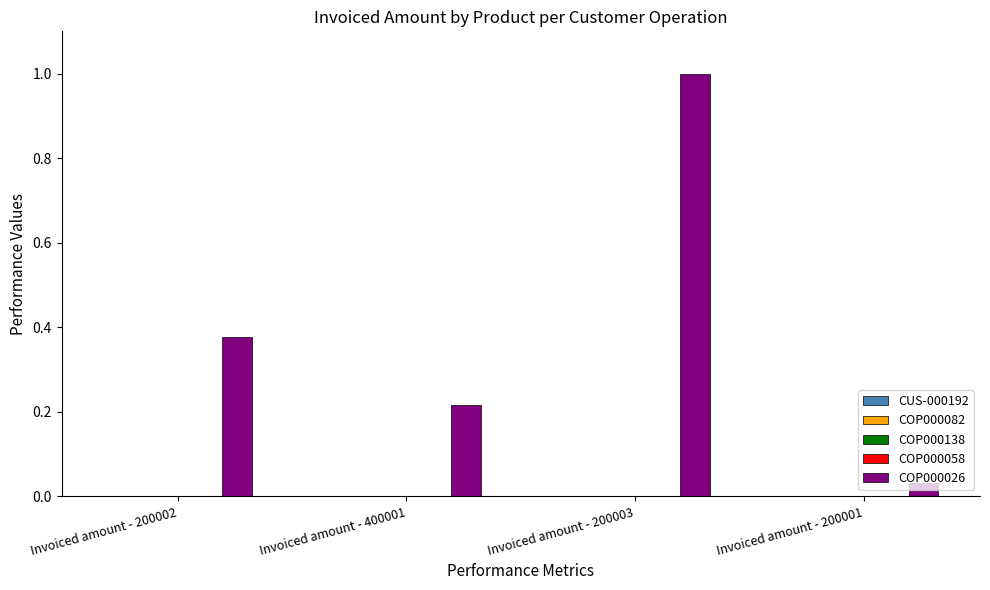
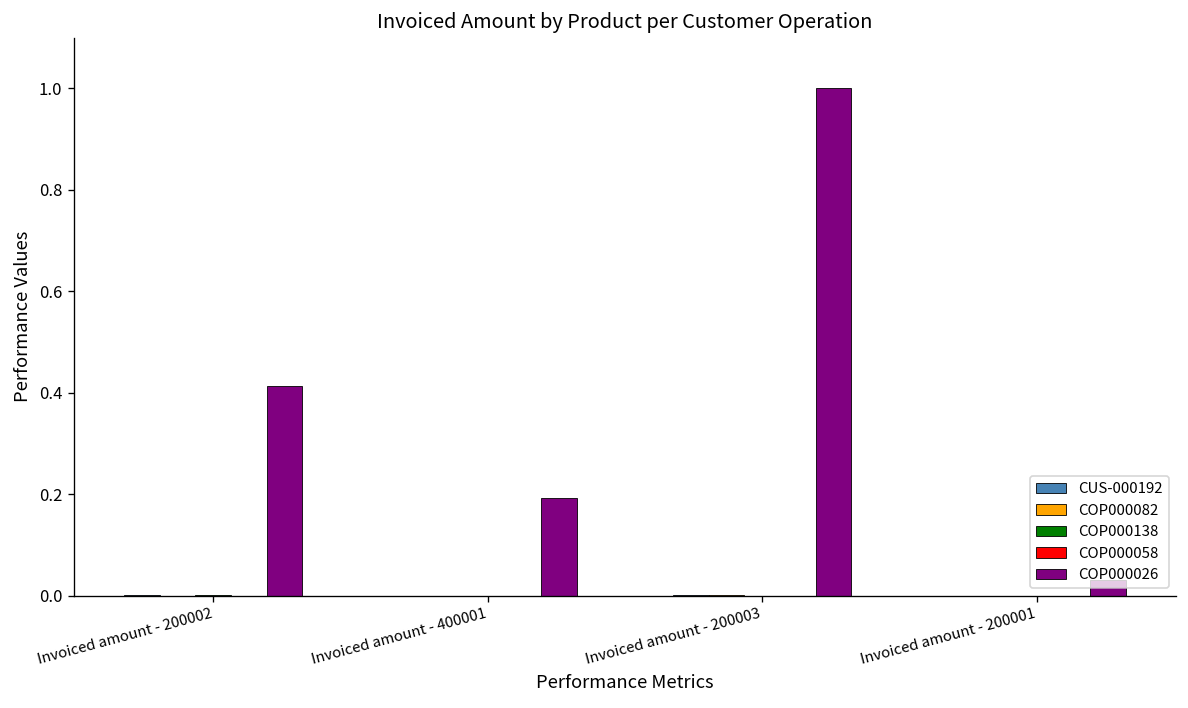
COP000026, Invoiced amount - 200002: 0.38 -> 0.41
COP000026, Invoiced amount - 400001: 0.22 -> 0.19
